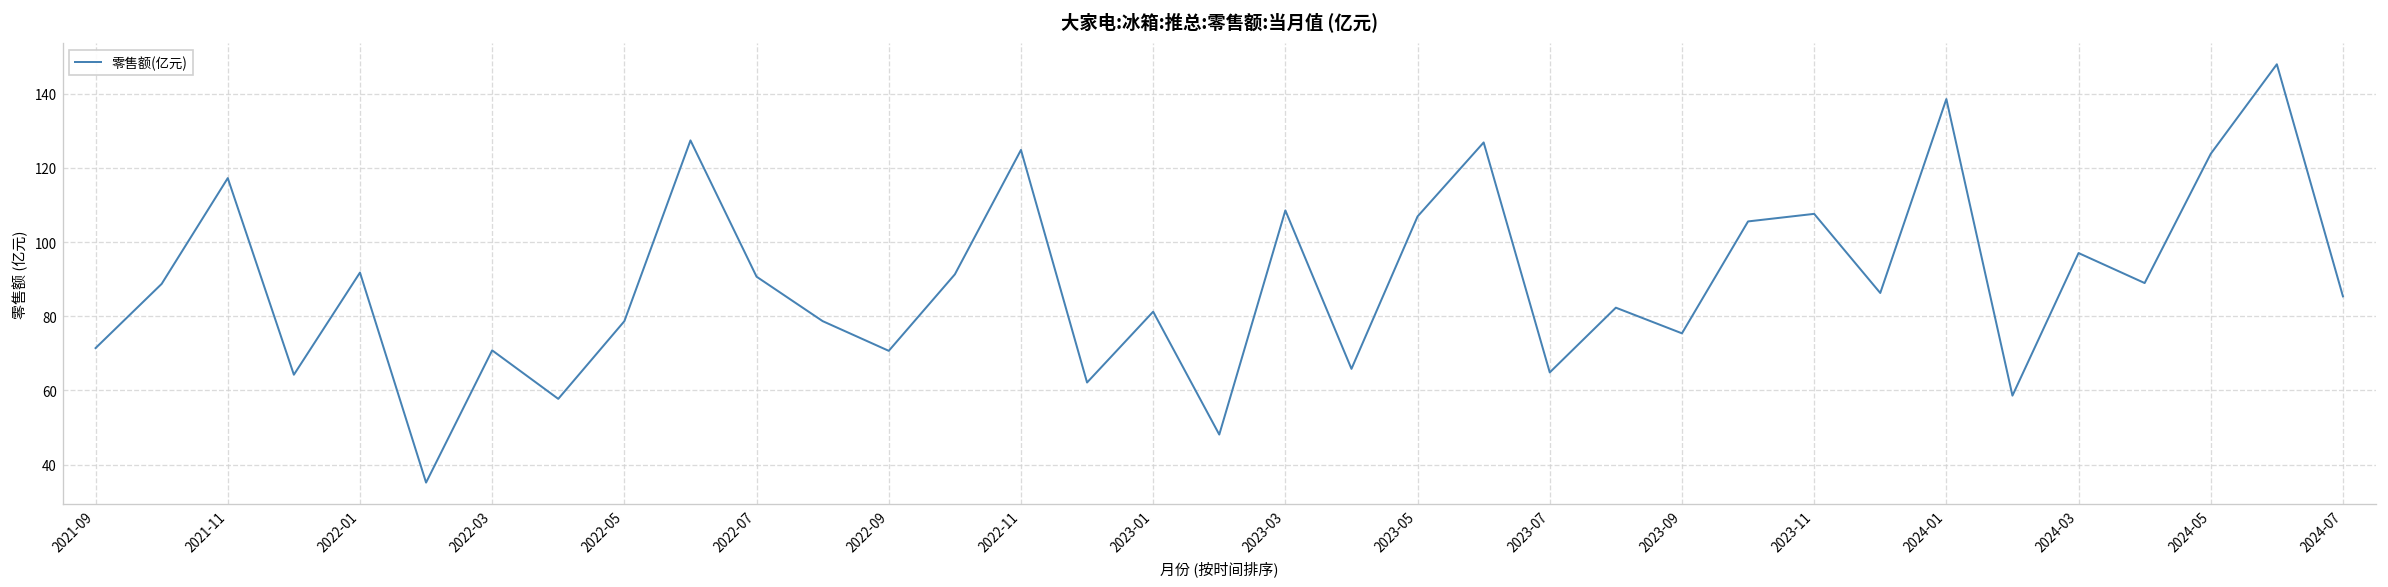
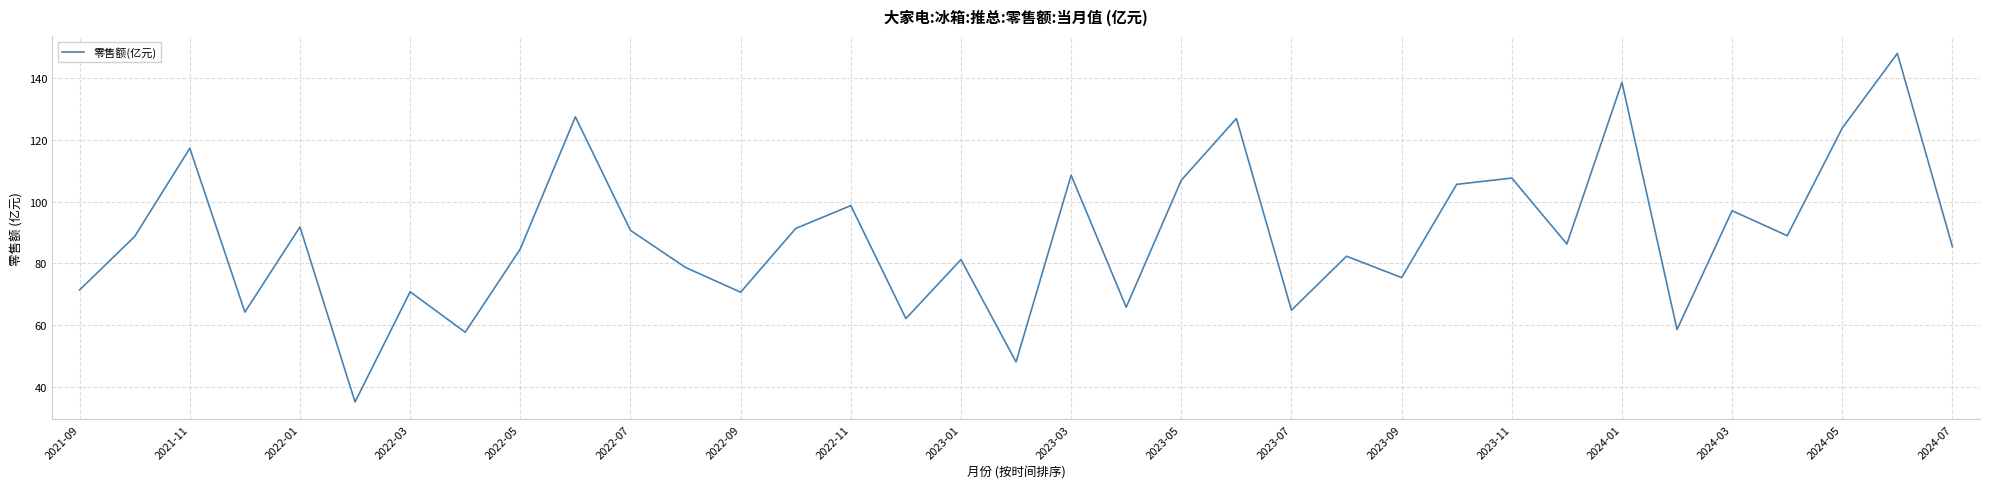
2022-05: 79 -> 85
2022-11: 125 -> 99
